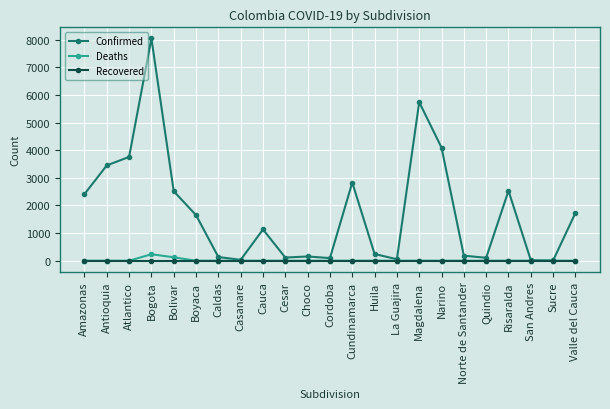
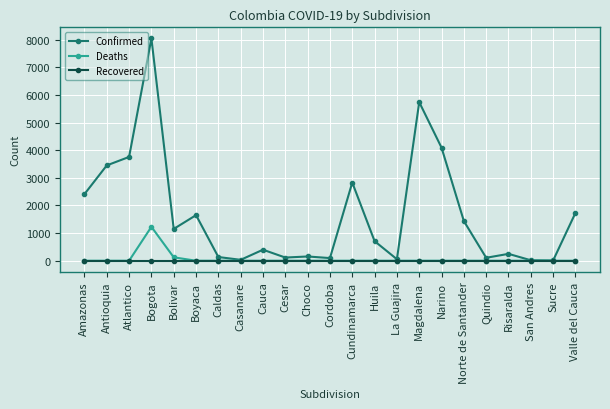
Deaths, Bogota: 200 -> 1200
Confirmed, Bolivar: 2500 -> 1200
Confirmed, Cauca: 1100 -> 400
Confirmed, Huila: 200 -> 700
Confirmed, Norte de Santander: 200 -> 1400
Confirmed, Risaralda: 2500 -> 200
